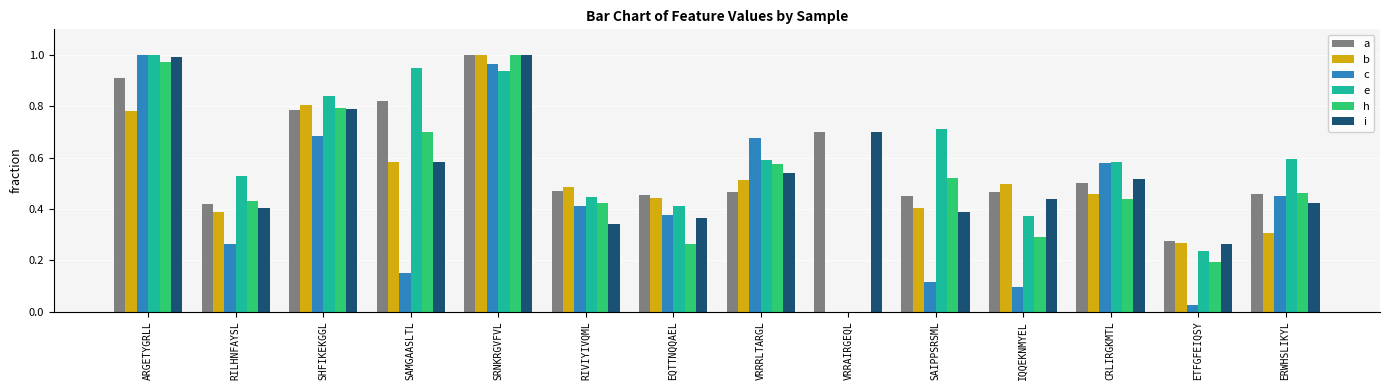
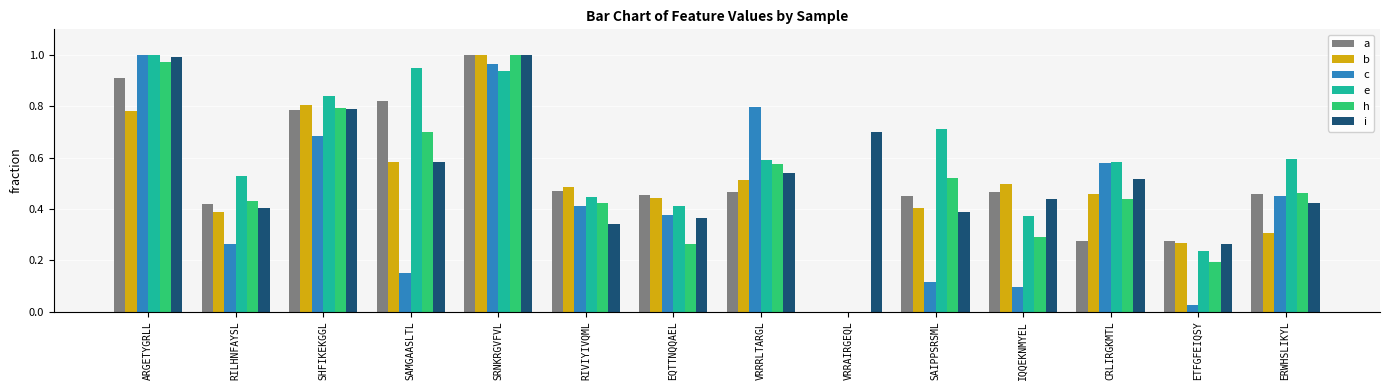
c, VRRRLTARGL: 0.68 -> 0.80
a, VRRAIRGEQL: 0.7 -> 0.0
a, CRLIRGKMTL: 0.50 -> 0.28
